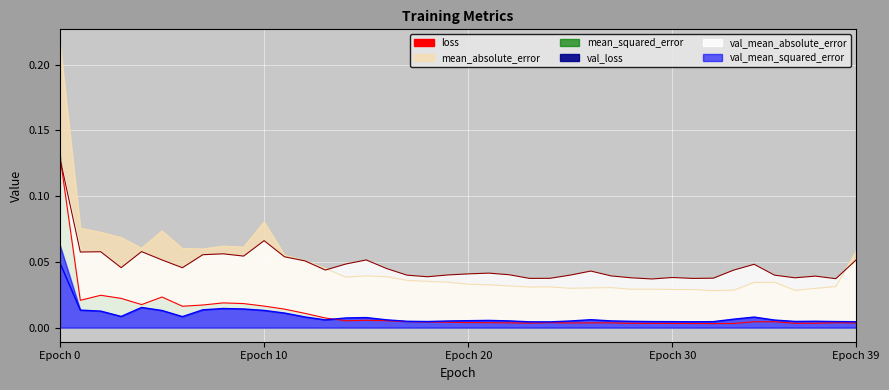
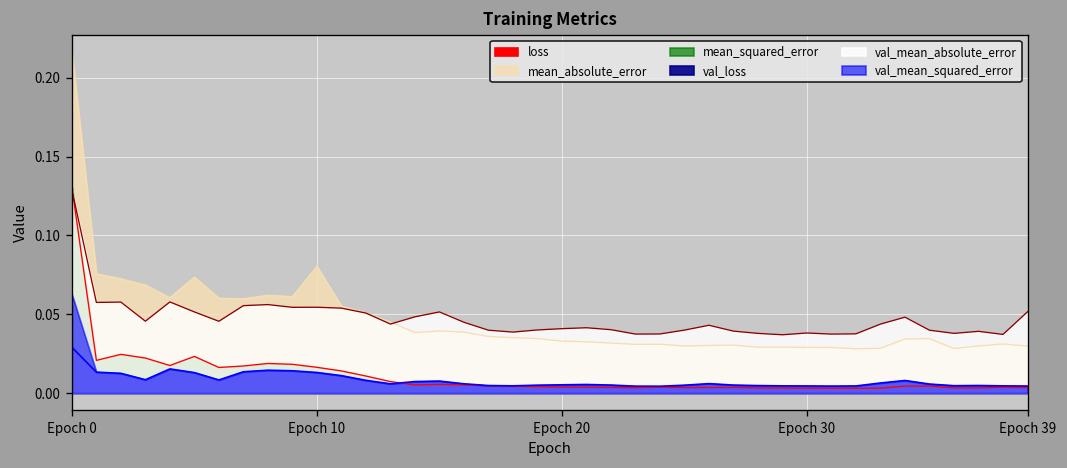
val_loss, Epoch 0: 0.049 -> 0.029
val_mean_absolute_error, Epoch 10: 0.066 -> 0.054
mean_absolute_error, Epoch 39: 0.058 -> 0.030
